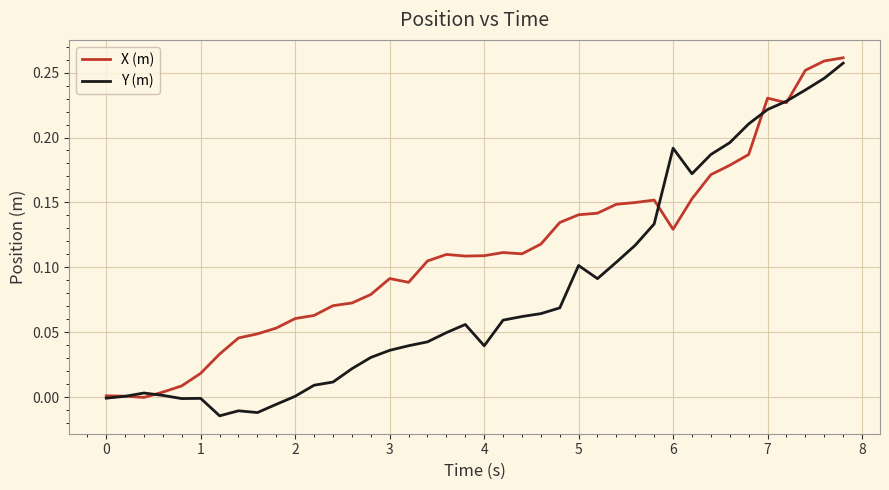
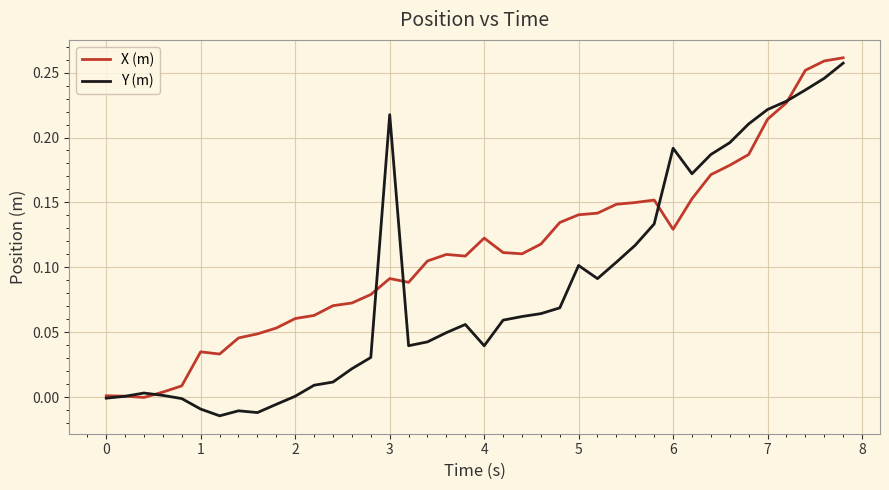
X (m), 1: 0.018 -> 0.035
Y (m), 1: -0.001 -> -0.009
Y (m), 3: 0.036 -> 0.218
X (m), 4: 0.109 -> 0.122
X (m), 7: 0.230 -> 0.214
